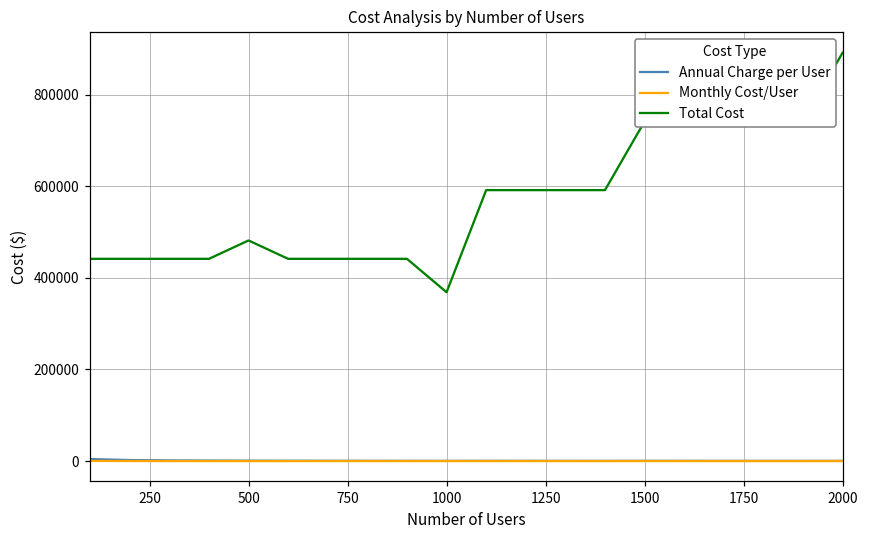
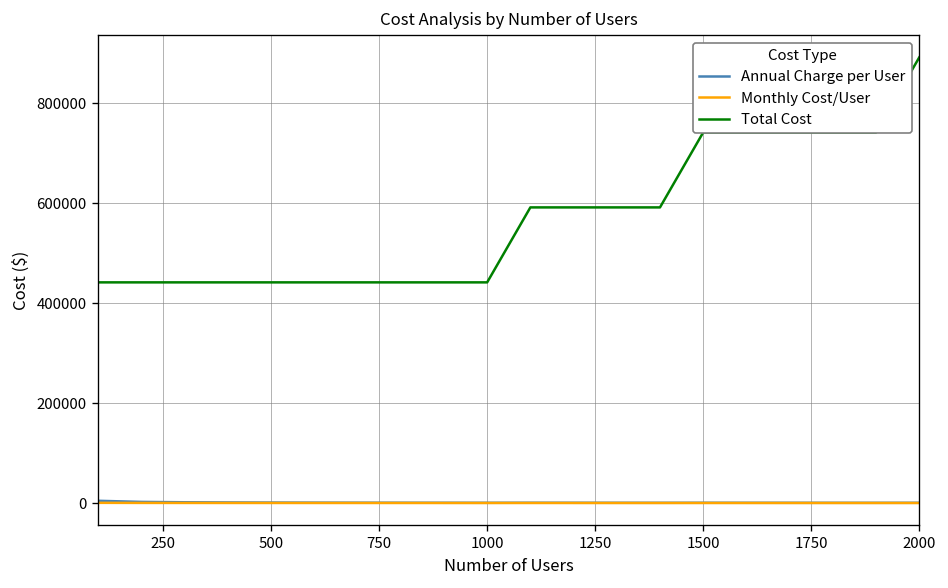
Total Cost, 500: 480000 -> 440000
Total Cost, 1000: 370000 -> 440000
